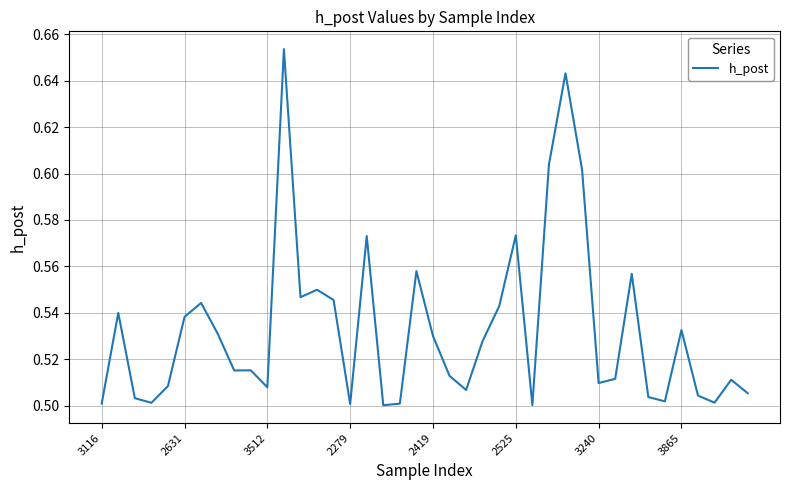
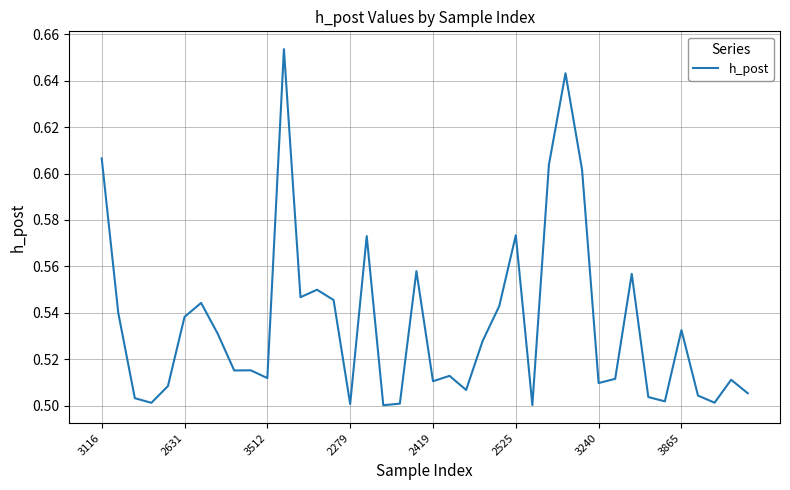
3116: 0.501 -> 0.607
3512: 0.508 -> 0.512
2419: 0.530 -> 0.511
